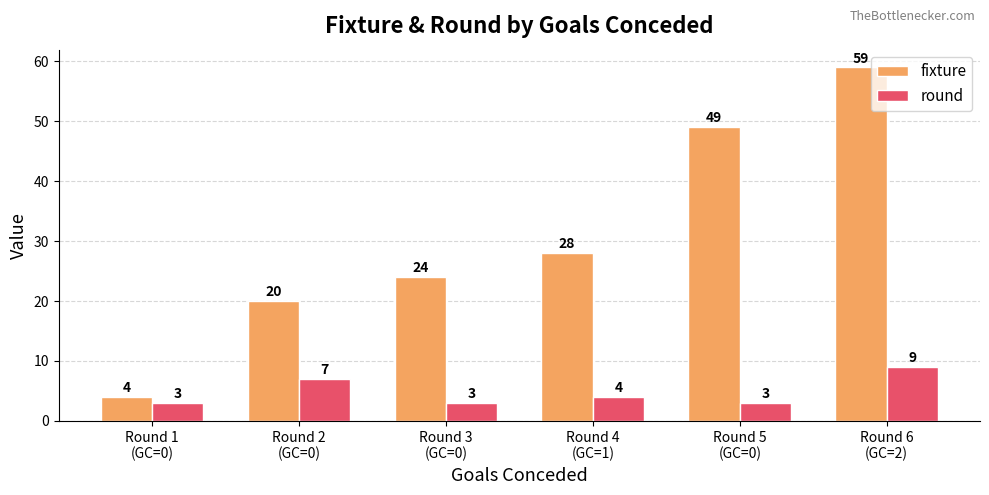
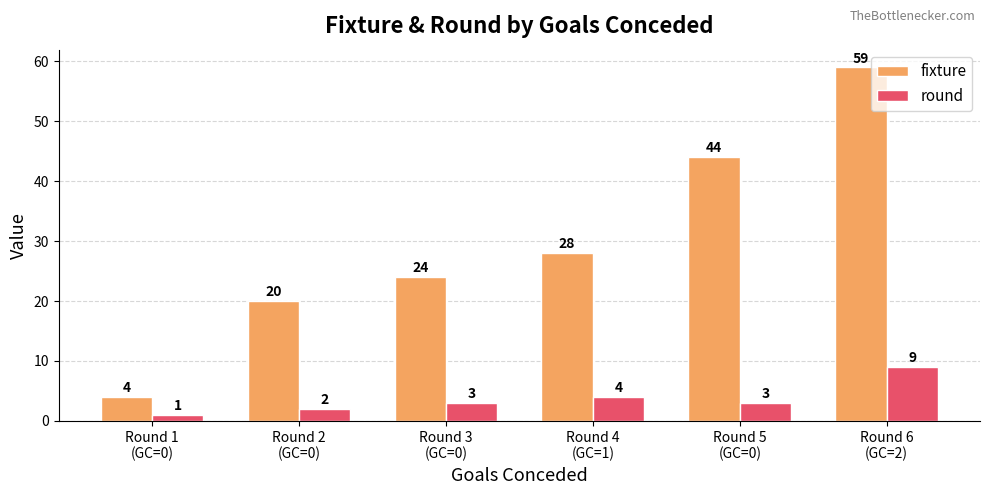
round, Round 1 (GC=0): 3 -> 1
round, Round 2 (GC=0): 7 -> 2
fixture, Round 5 (GC=0): 49 -> 44
